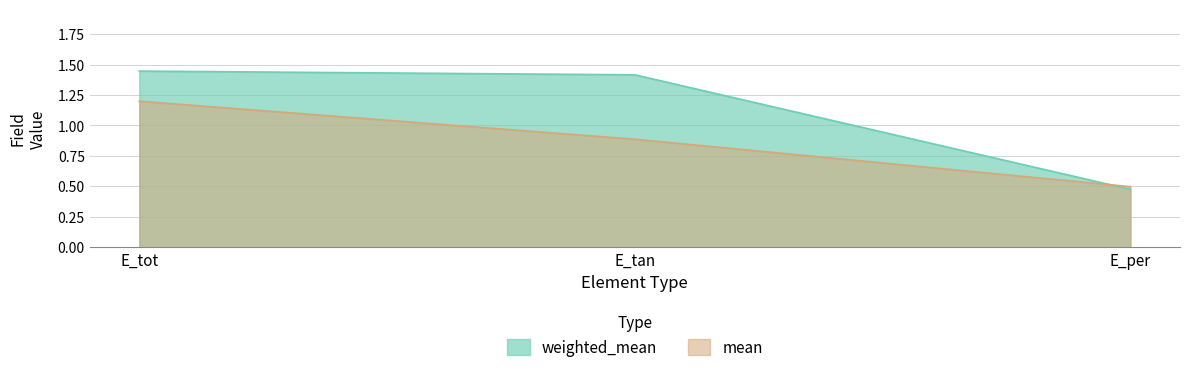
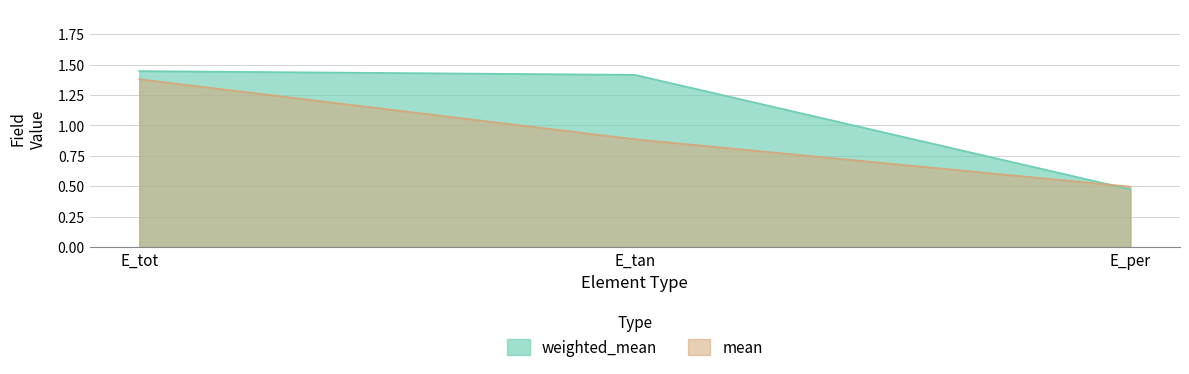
mean, E_tot: 1.20 -> 1.38
